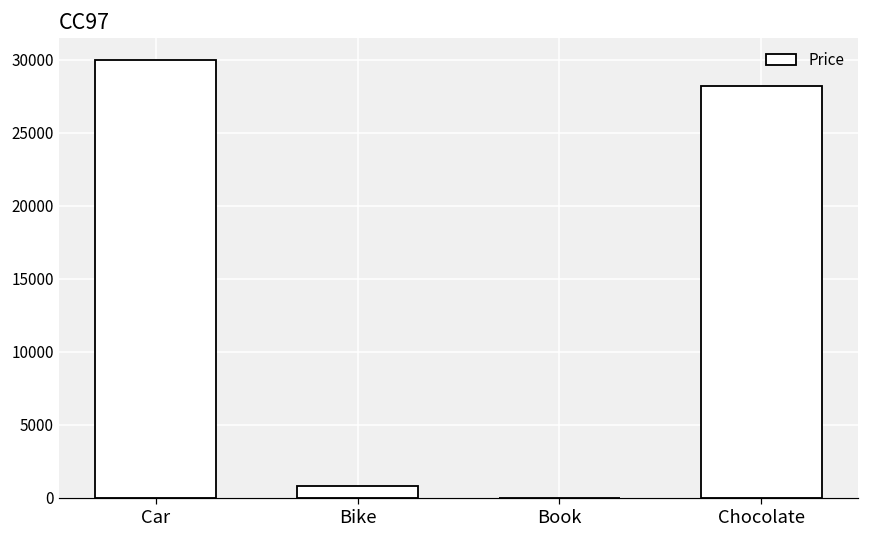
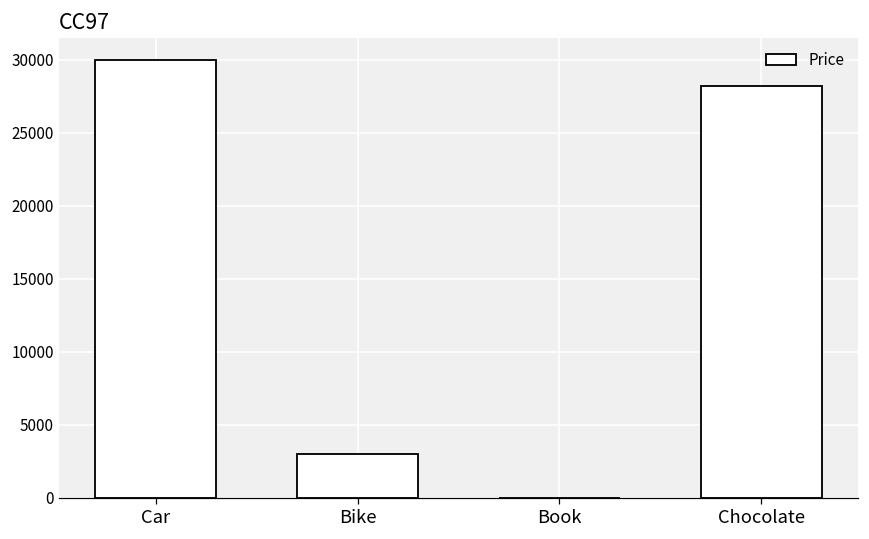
Bike: 800 -> 3000
